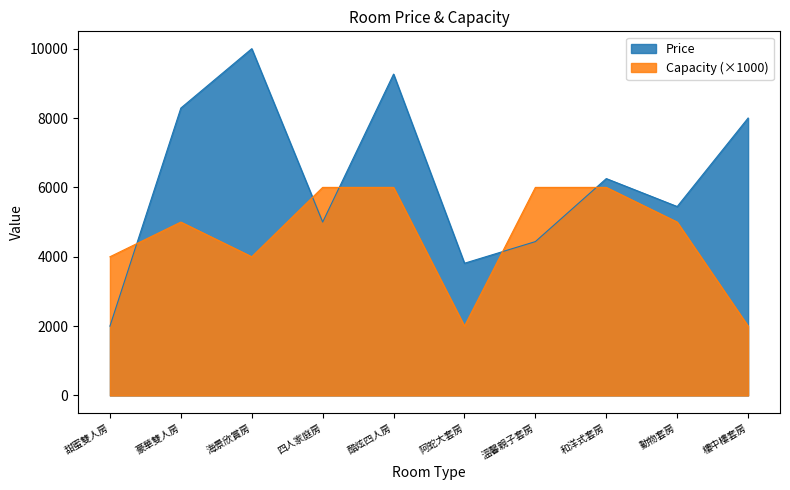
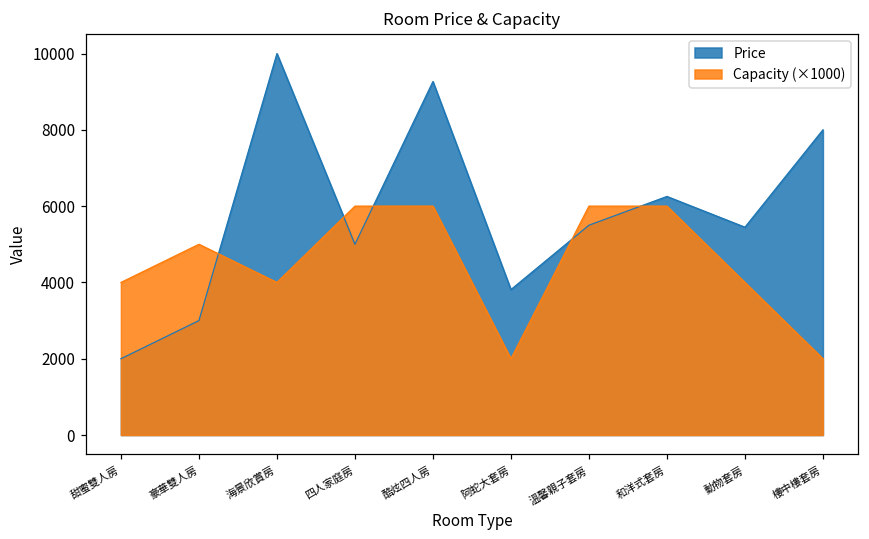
Price, 豪華雙人房: 8300 -> 3000
Price, 溫馨親子套房: 4400 -> 5500
Capacity (×1000), 動物套房: 5000 -> 4000
